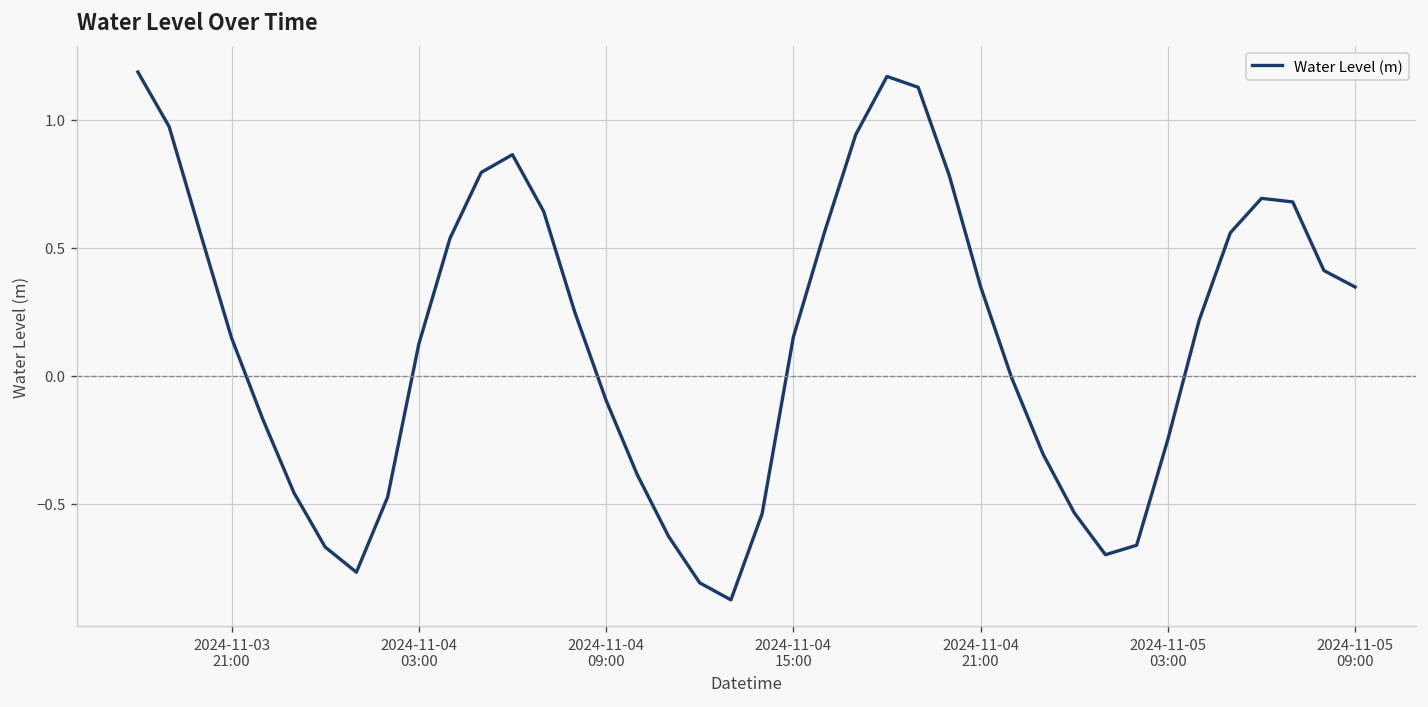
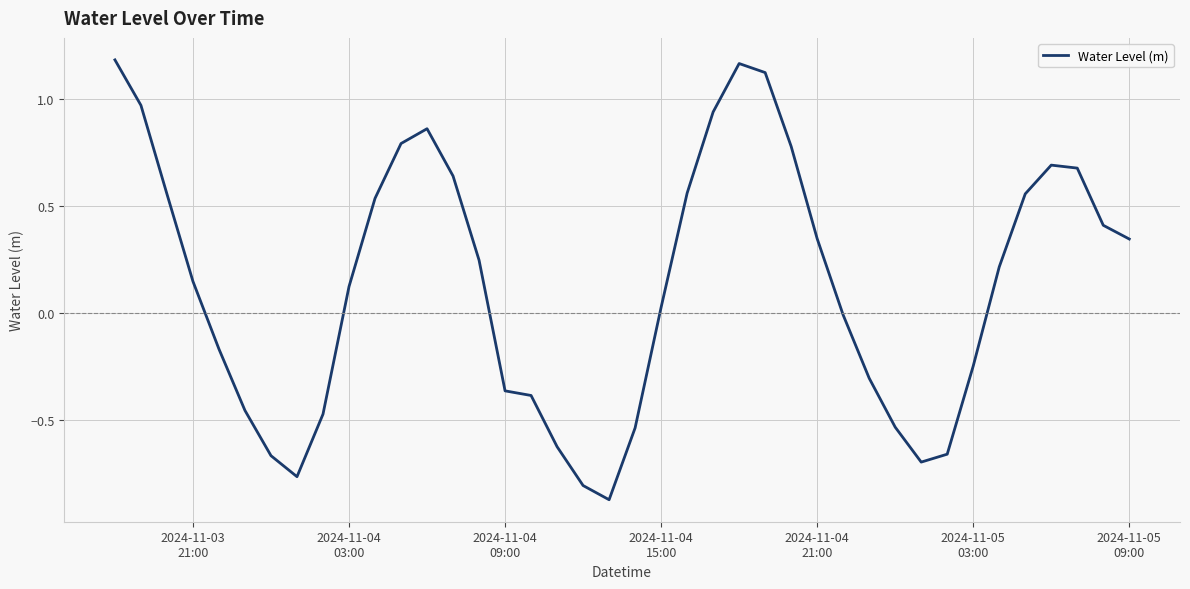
2024-11-04 09:00: -0.10 -> -0.36
2024-11-04 15:00: 0.15 -> 0.03
